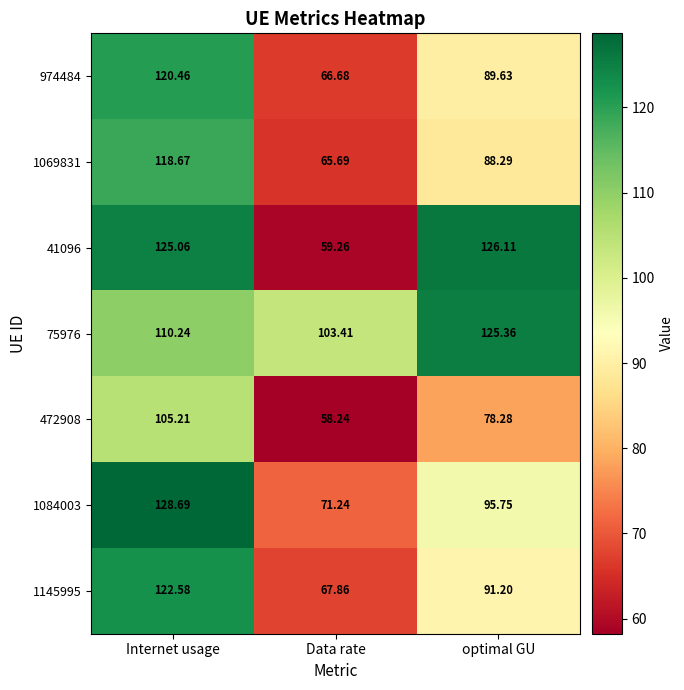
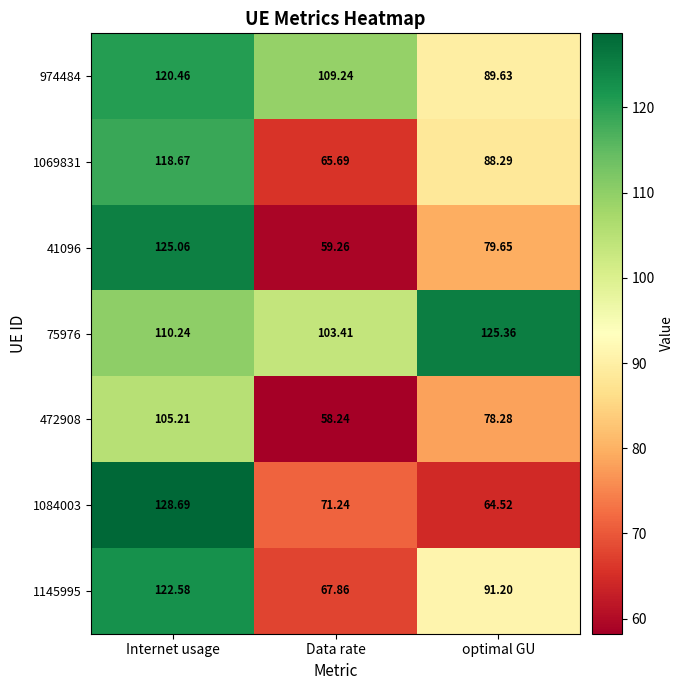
974484, Data rate: 66.68 -> 109.24
41096, optimal GU: 126.11 -> 79.65
1084003, optimal GU: 95.75 -> 64.52
